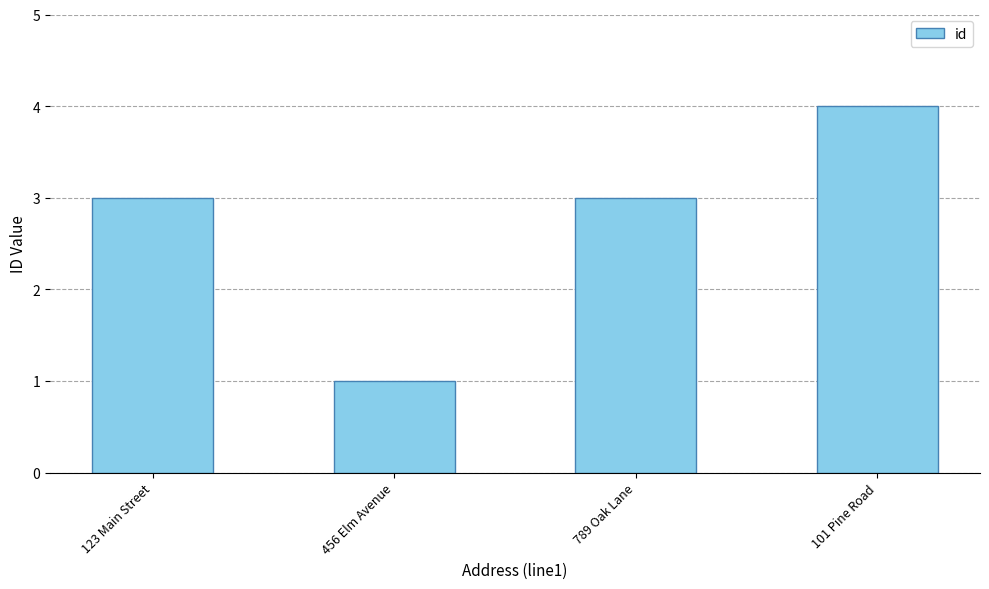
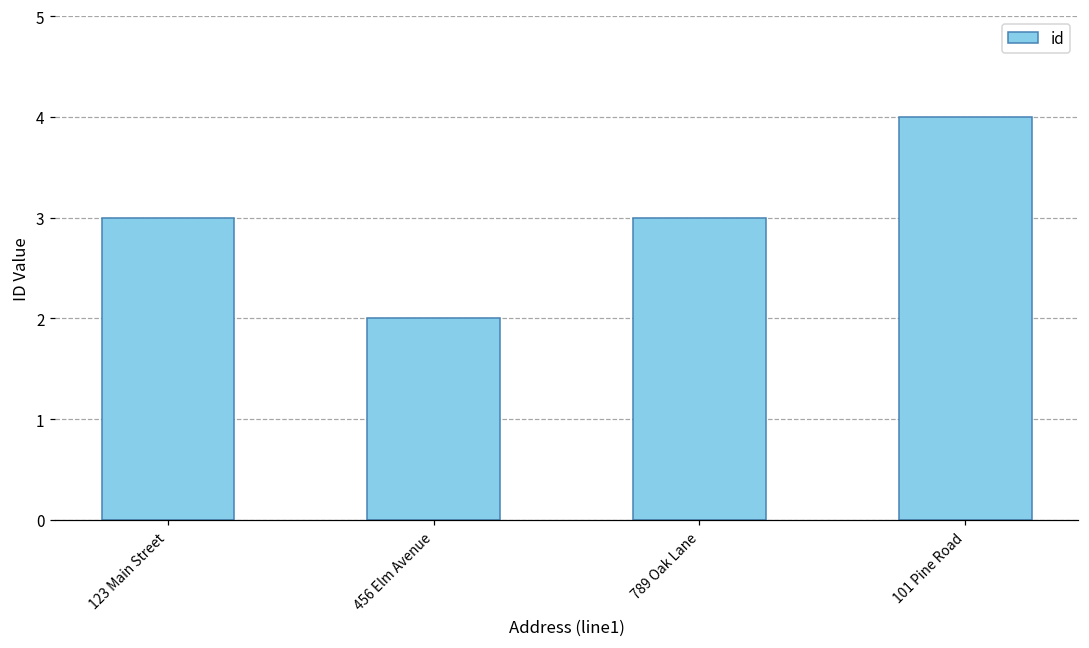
456 Elm Avenue: 1 -> 2
